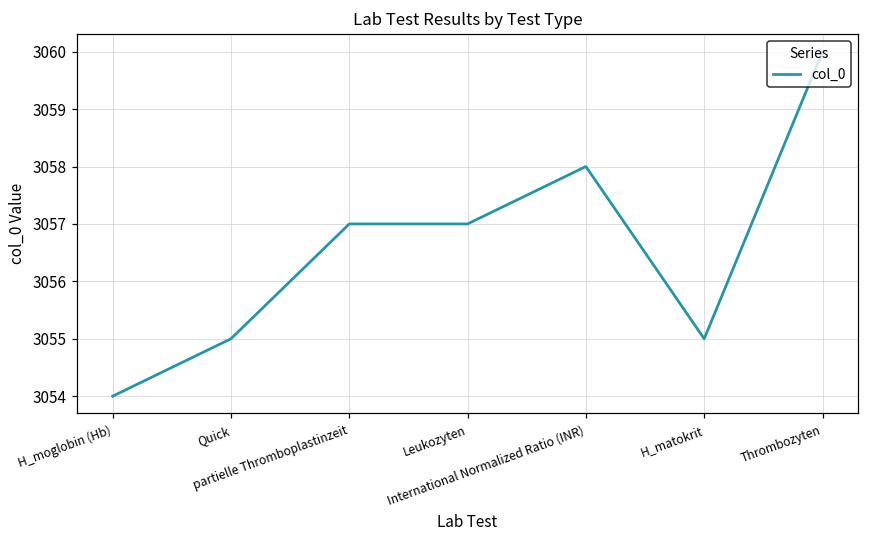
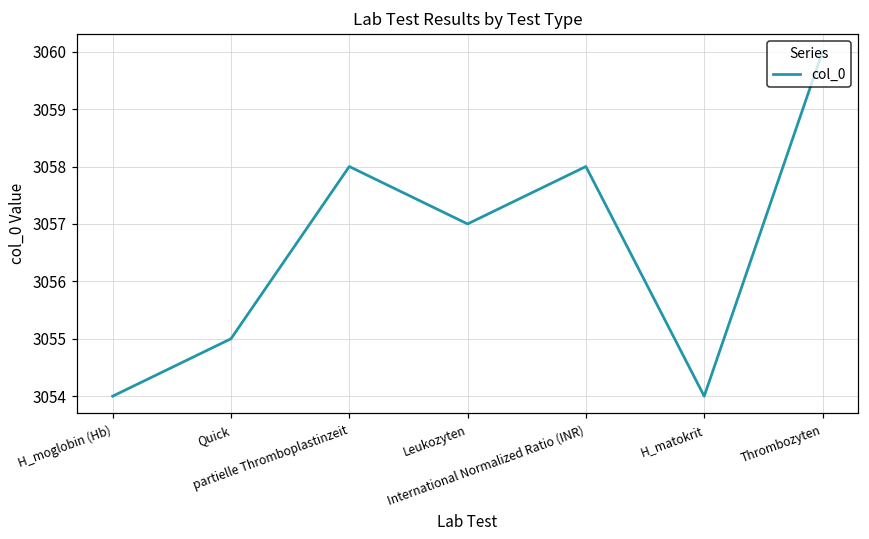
partielle Thromboplastinzeit: 3057 -> 3058
H_matokrit: 3055 -> 3054
